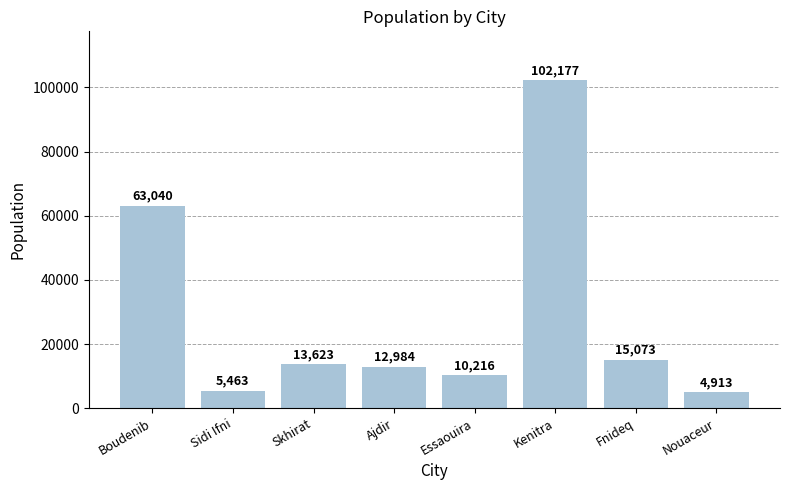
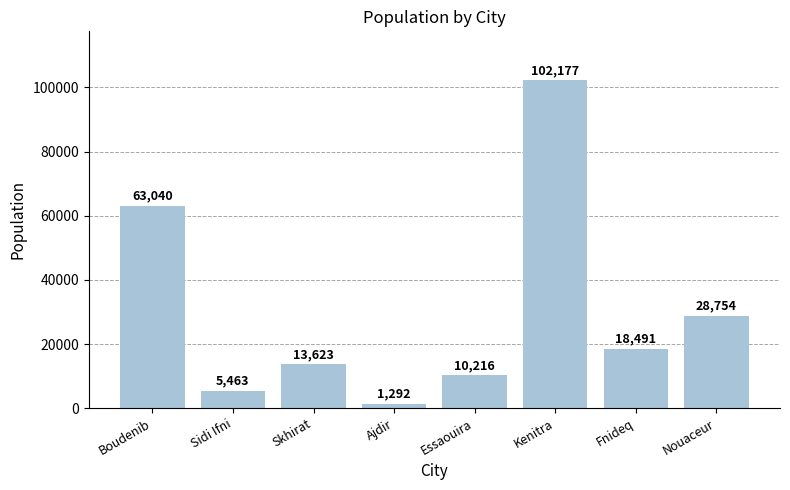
Ajdir: 12,984 -> 1,292
Fnideq: 15,073 -> 18,491
Nouaceur: 4,913 -> 28,754
